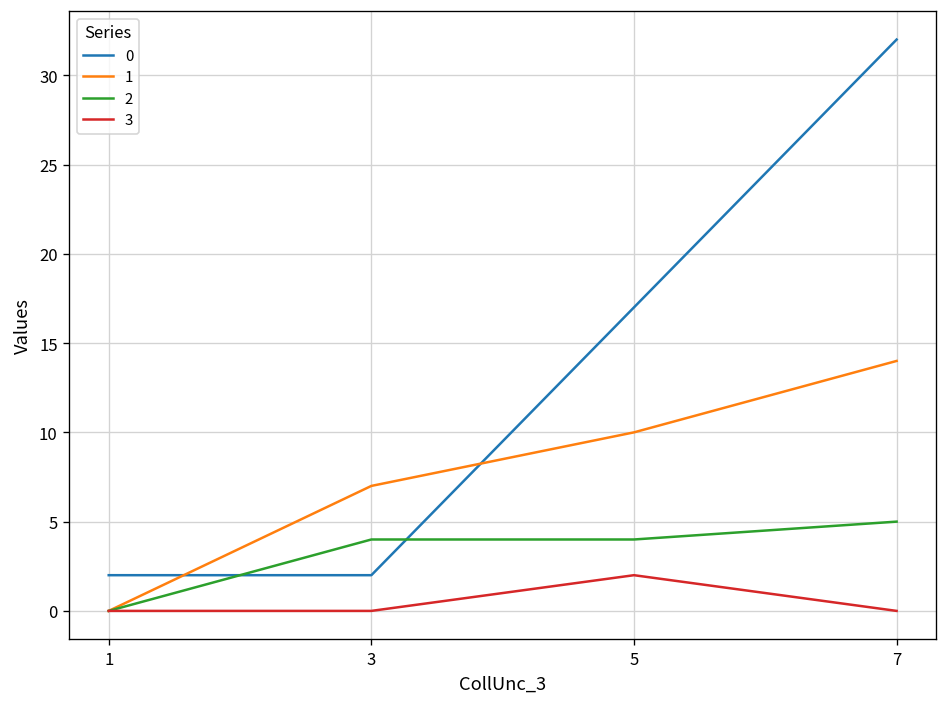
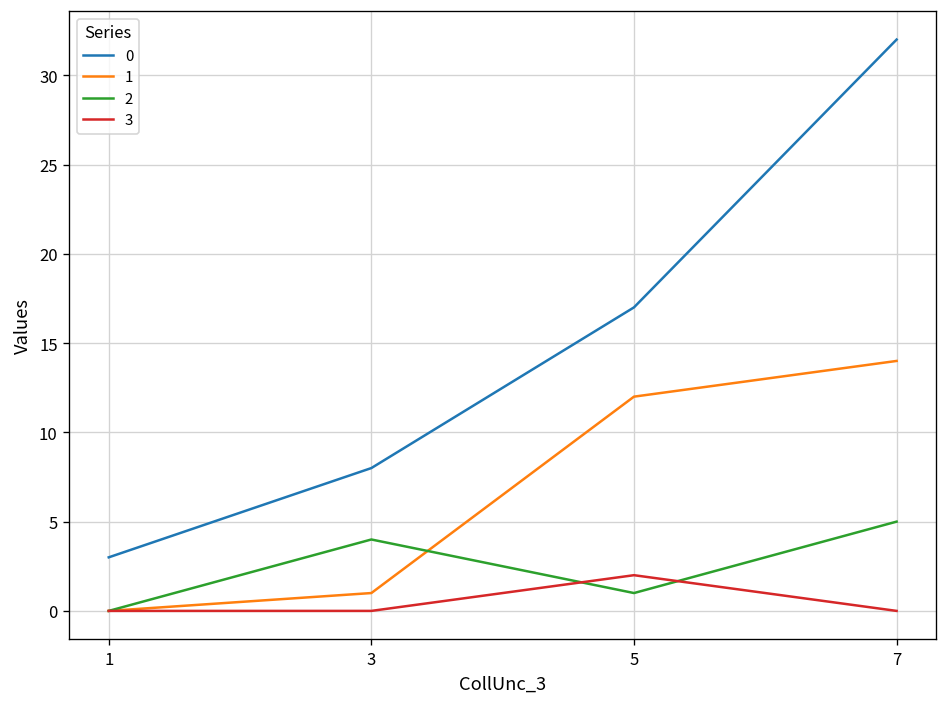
0, 1: 2 -> 3
0, 3: 2 -> 8
1, 3: 7 -> 1
1, 5: 10 -> 12
2, 5: 4 -> 1
